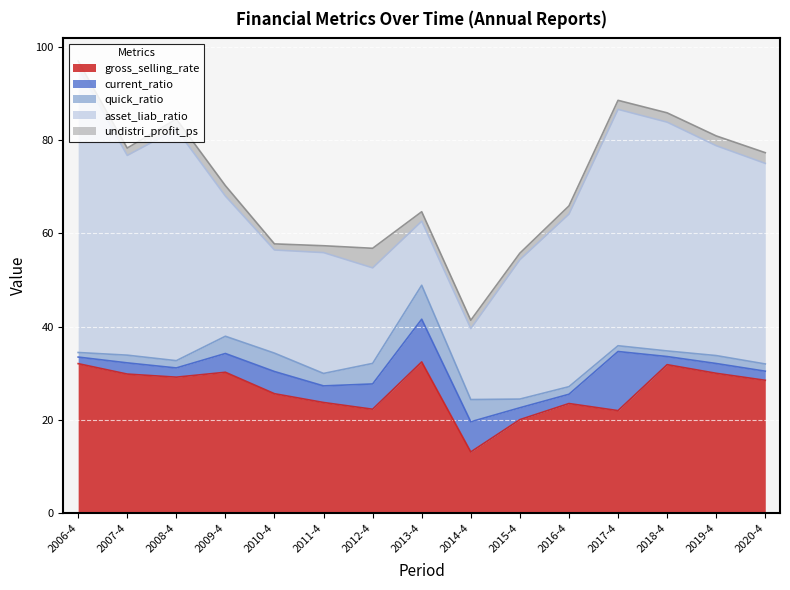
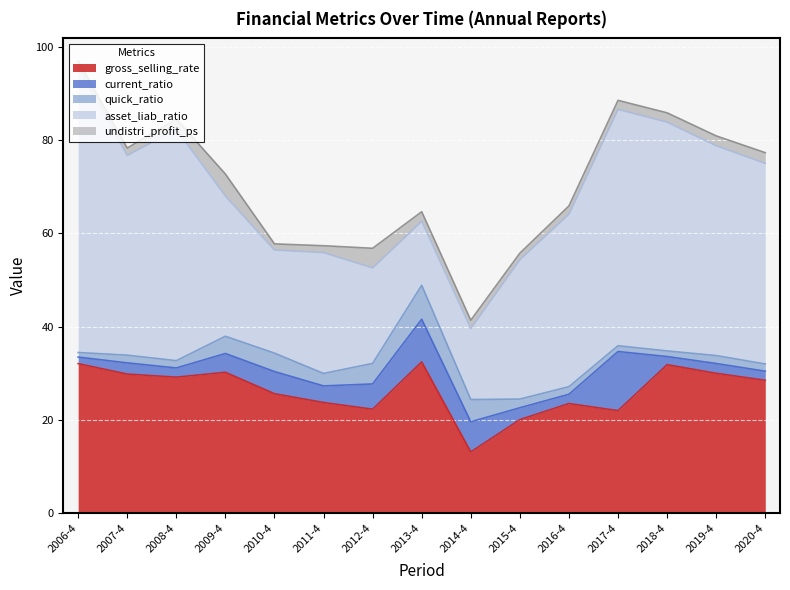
undistri_profit_ps, 2009-4: 2 -> 5
